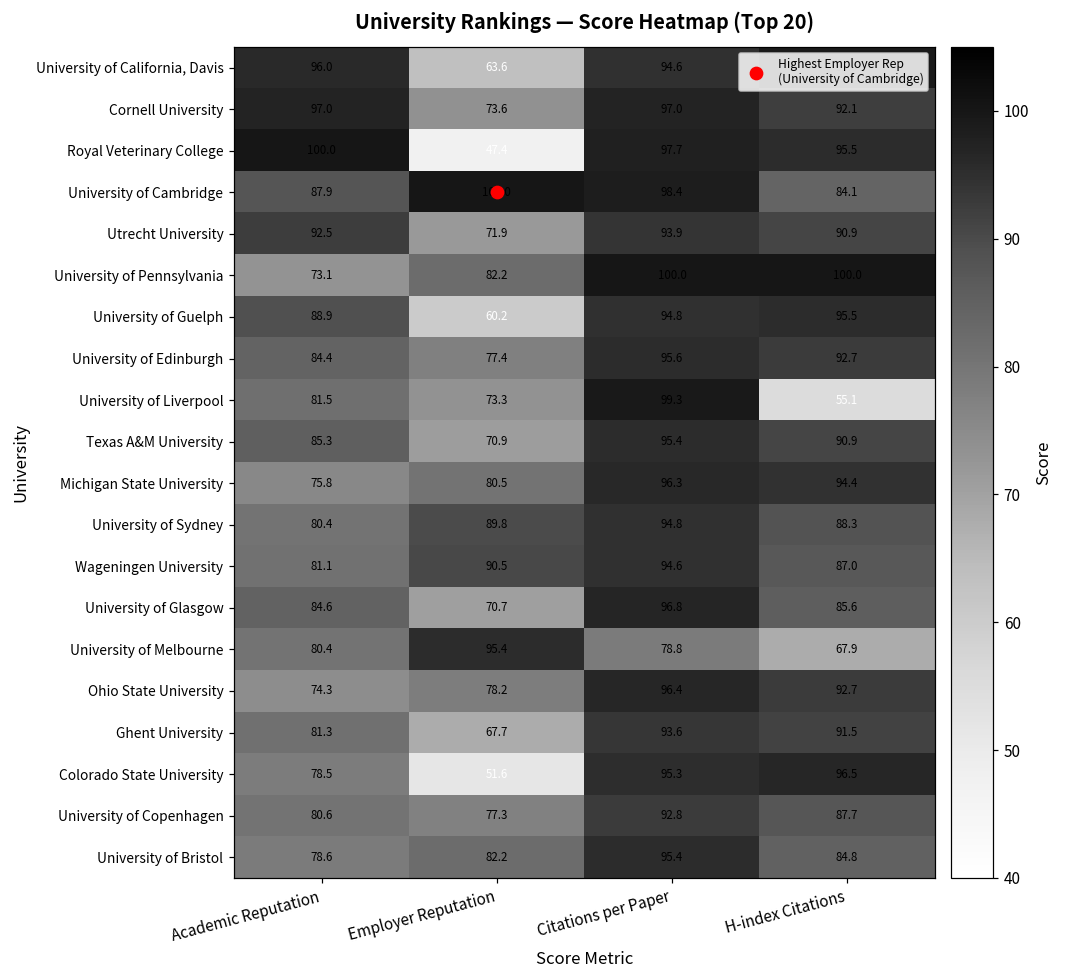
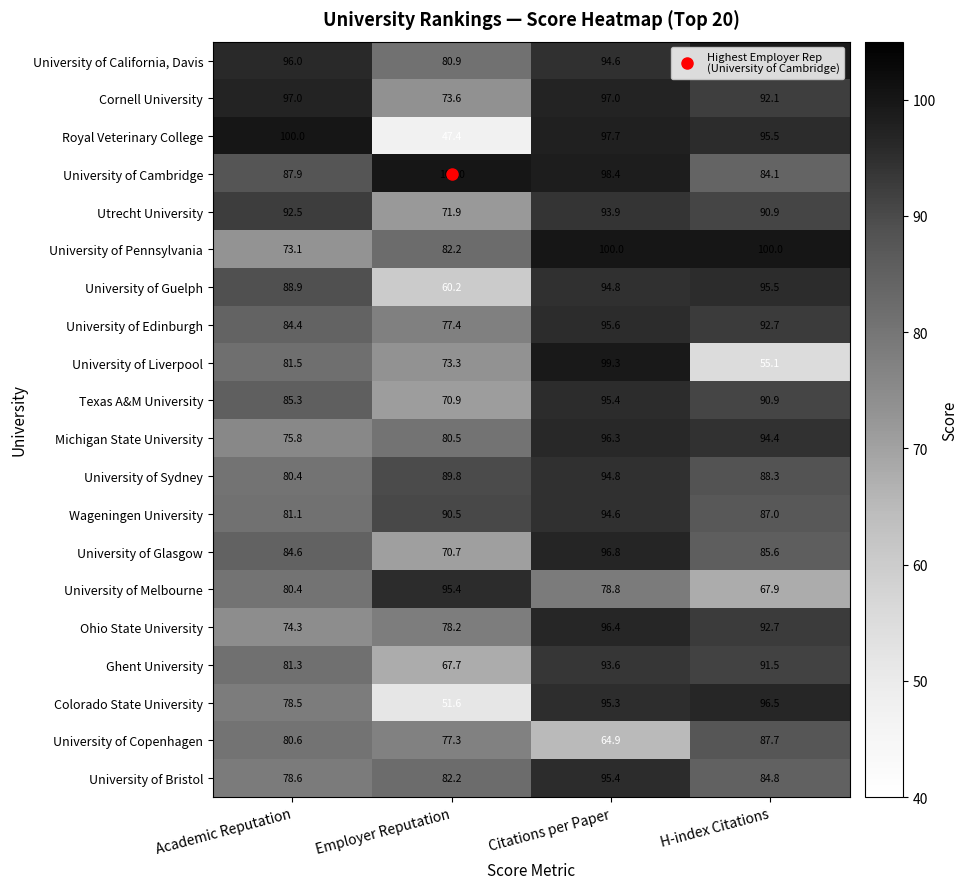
University of California, Davis, Employer Reputation: 63.6 -> 80.9
University of Copenhagen, Citations per Paper: 92.8 -> 64.9
